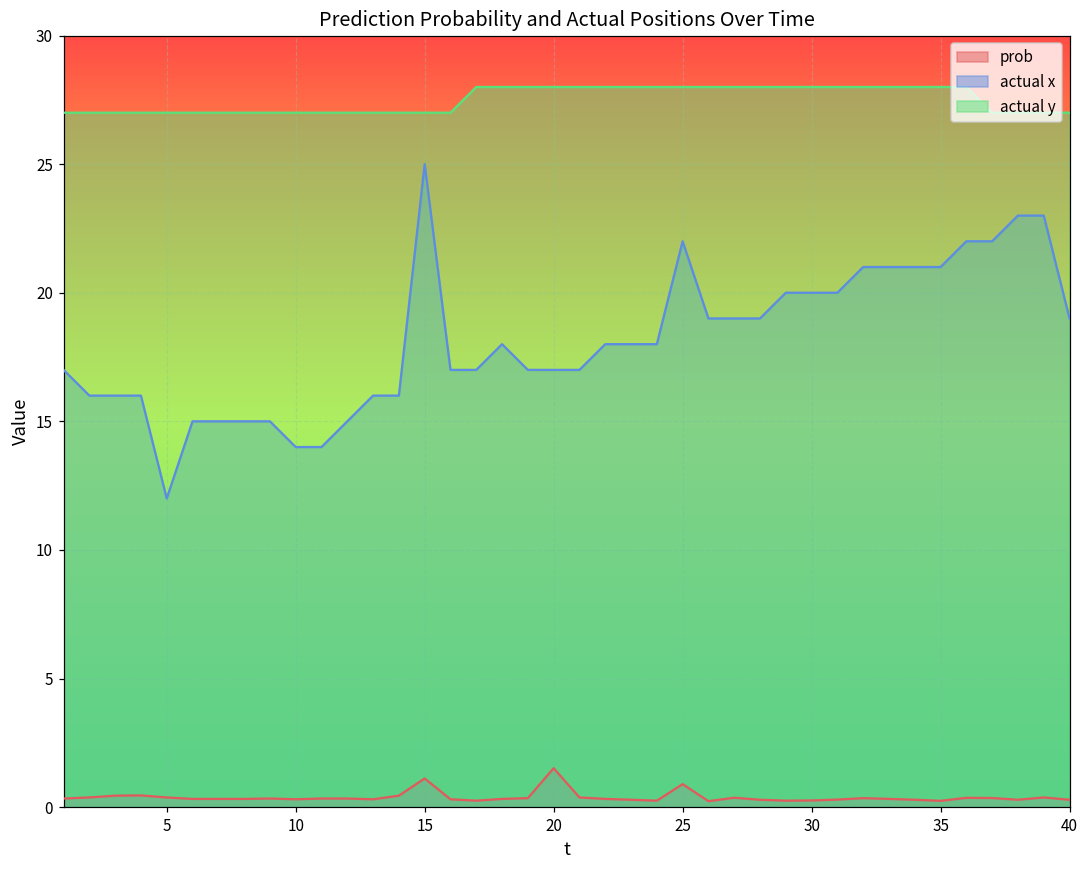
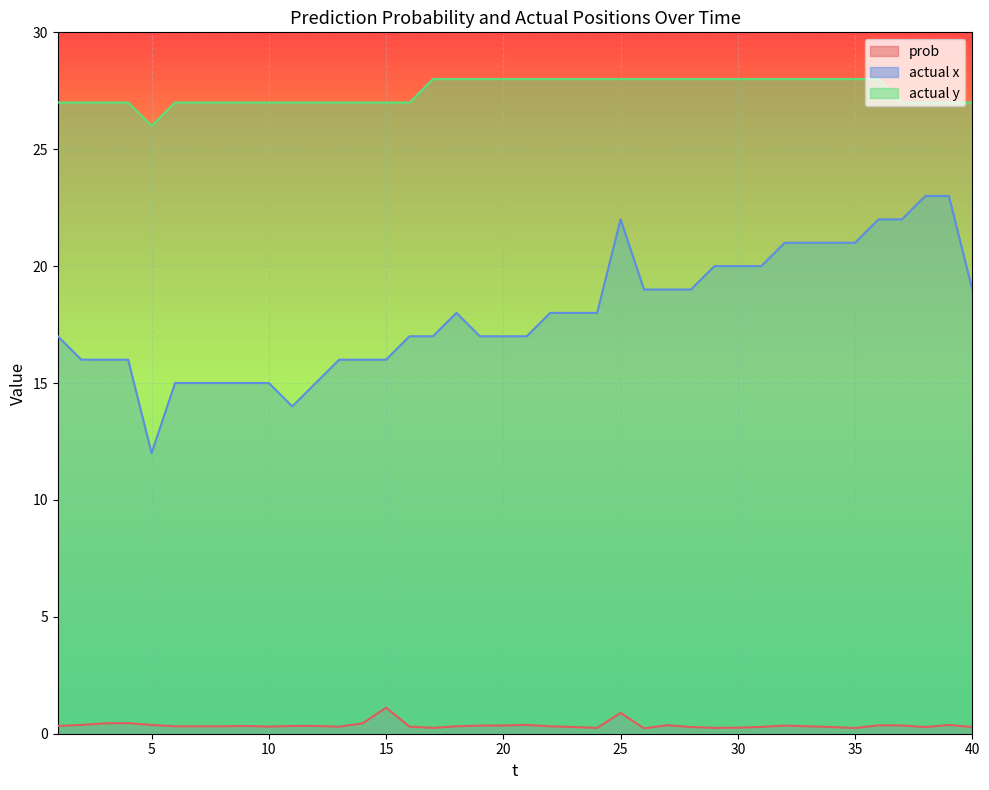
actual y, 5: 27 -> 26
actual x, 10: 14 -> 15
actual x, 15: 25 -> 16
prob, 20: 1.5 -> 0.4
